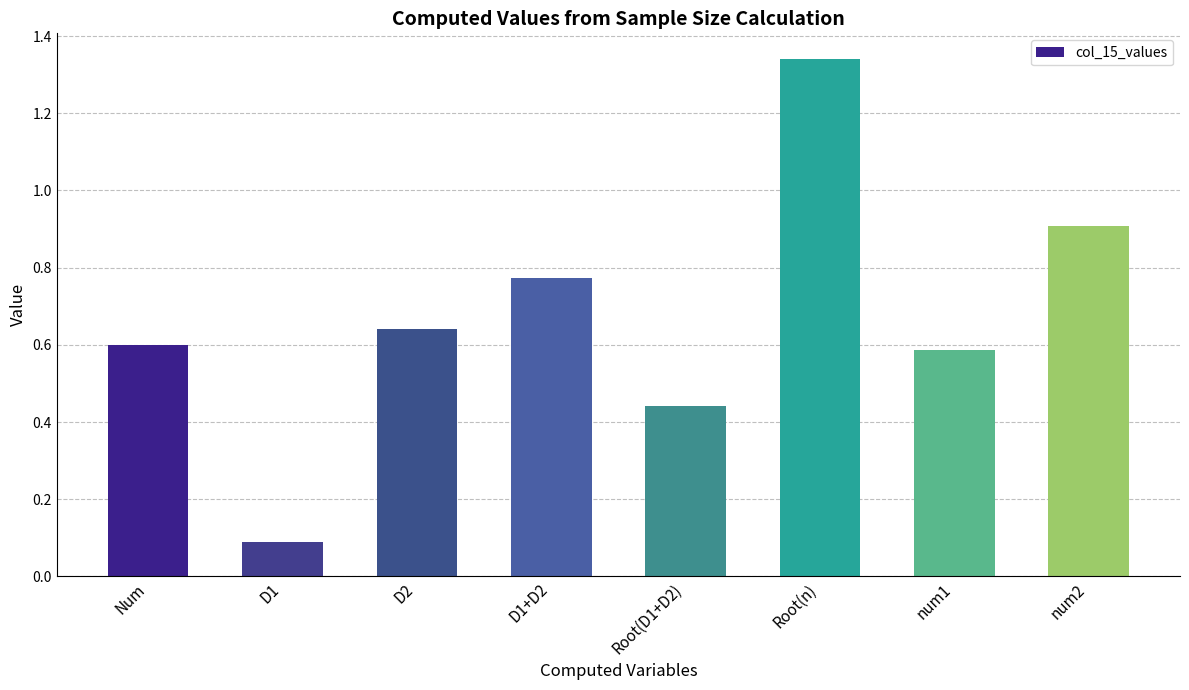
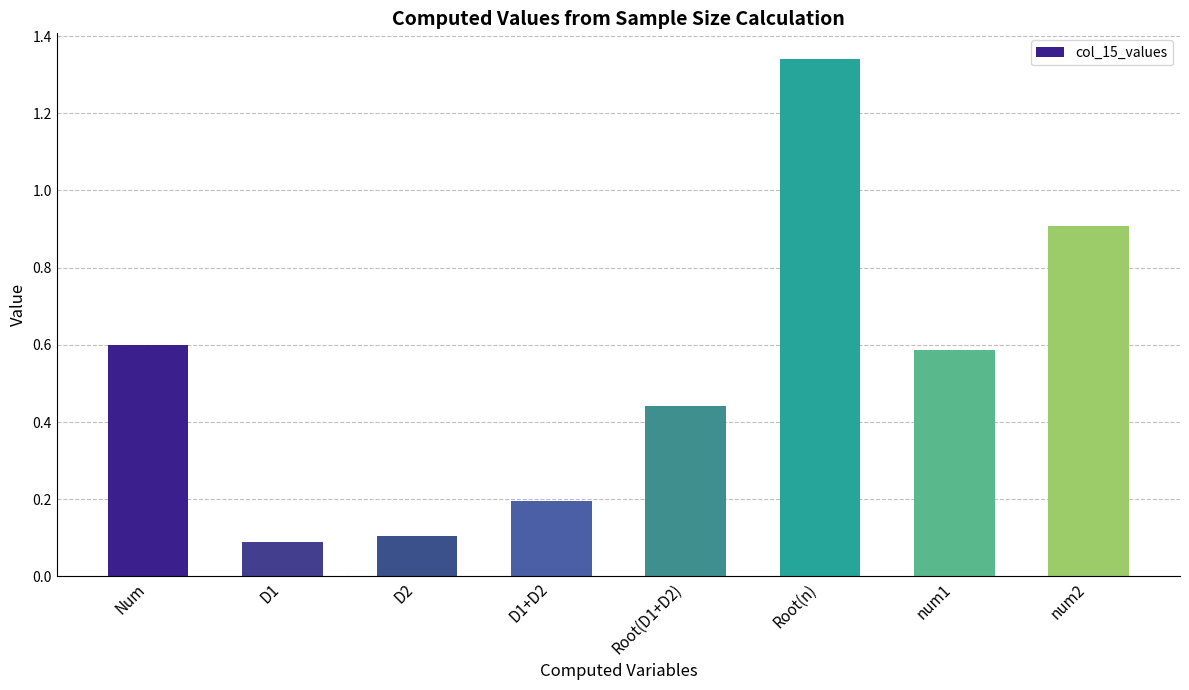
D2: 0.64 -> 0.11
D1+D2: 0.77 -> 0.20
